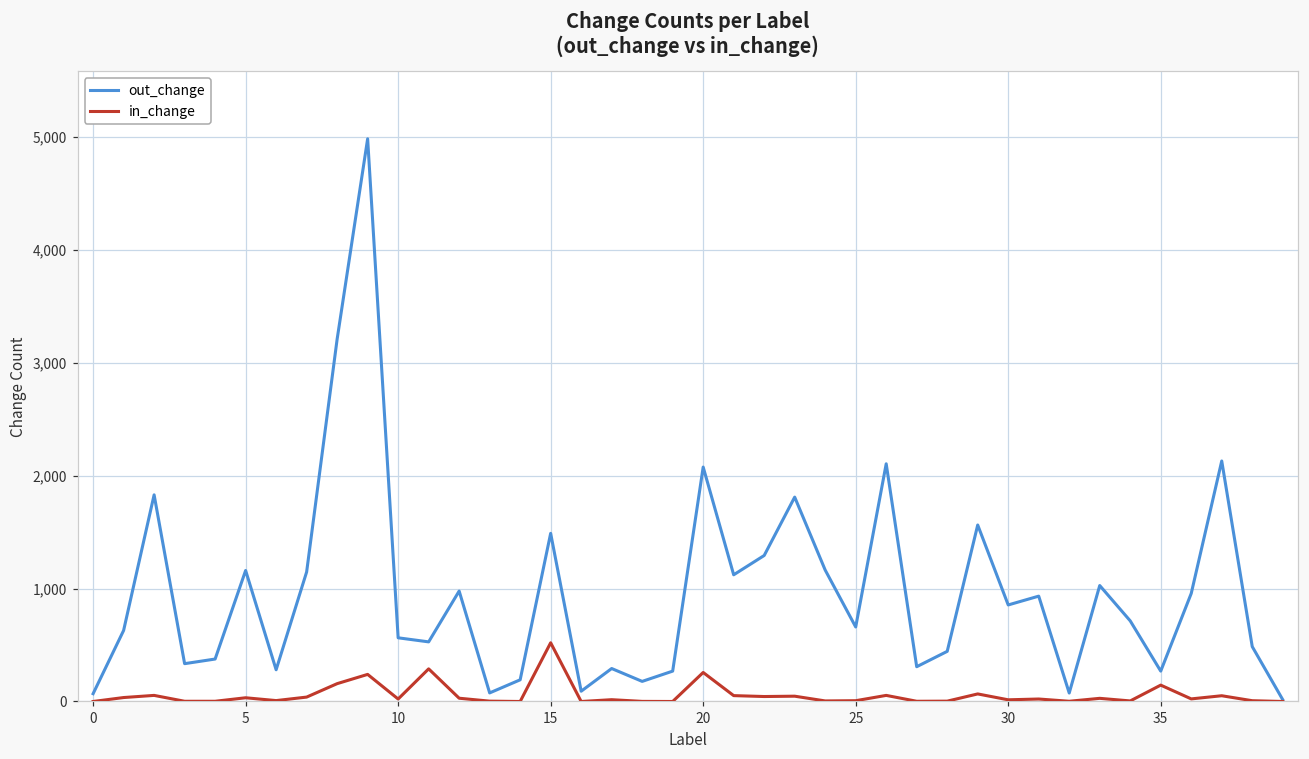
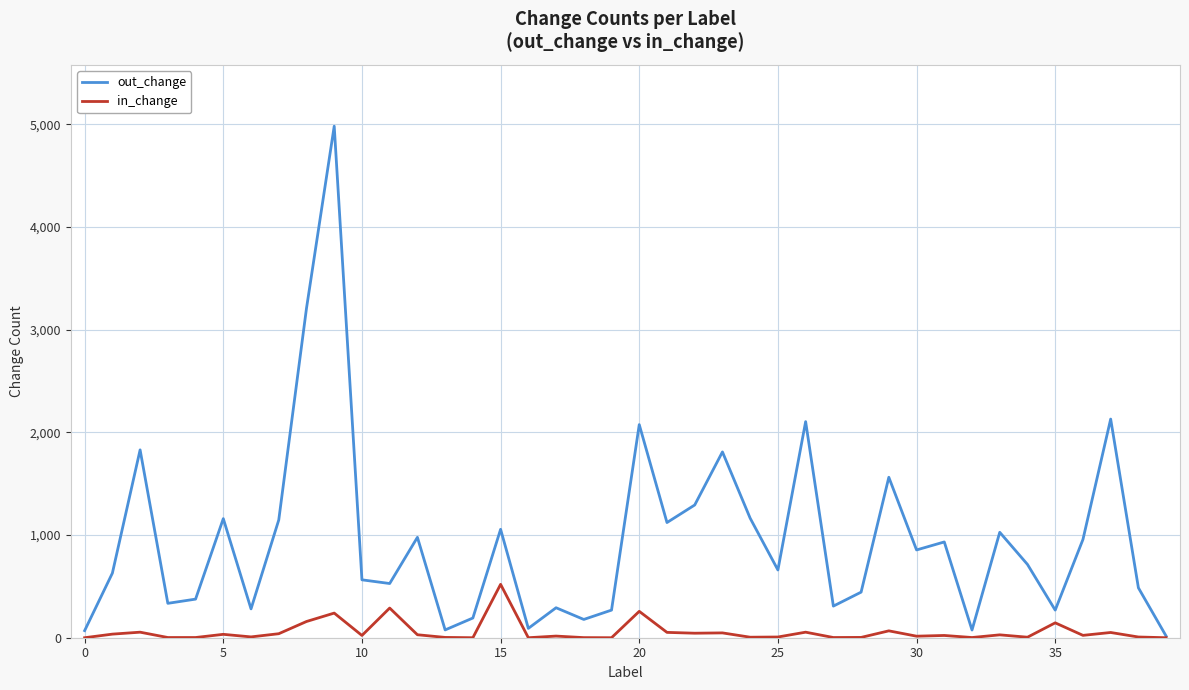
out_change, 15: 1,490 -> 1,060
